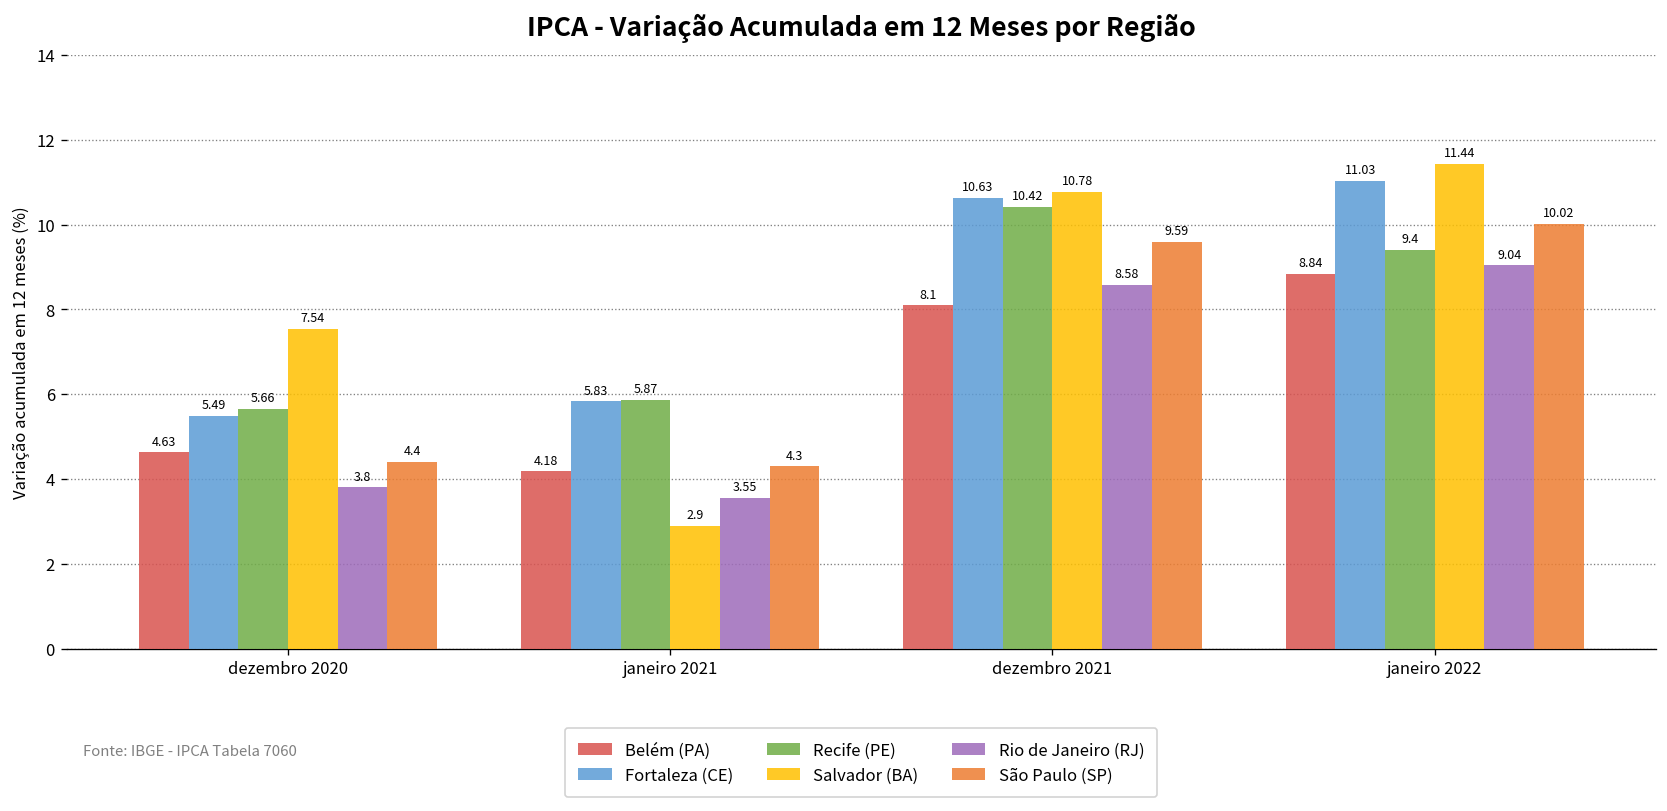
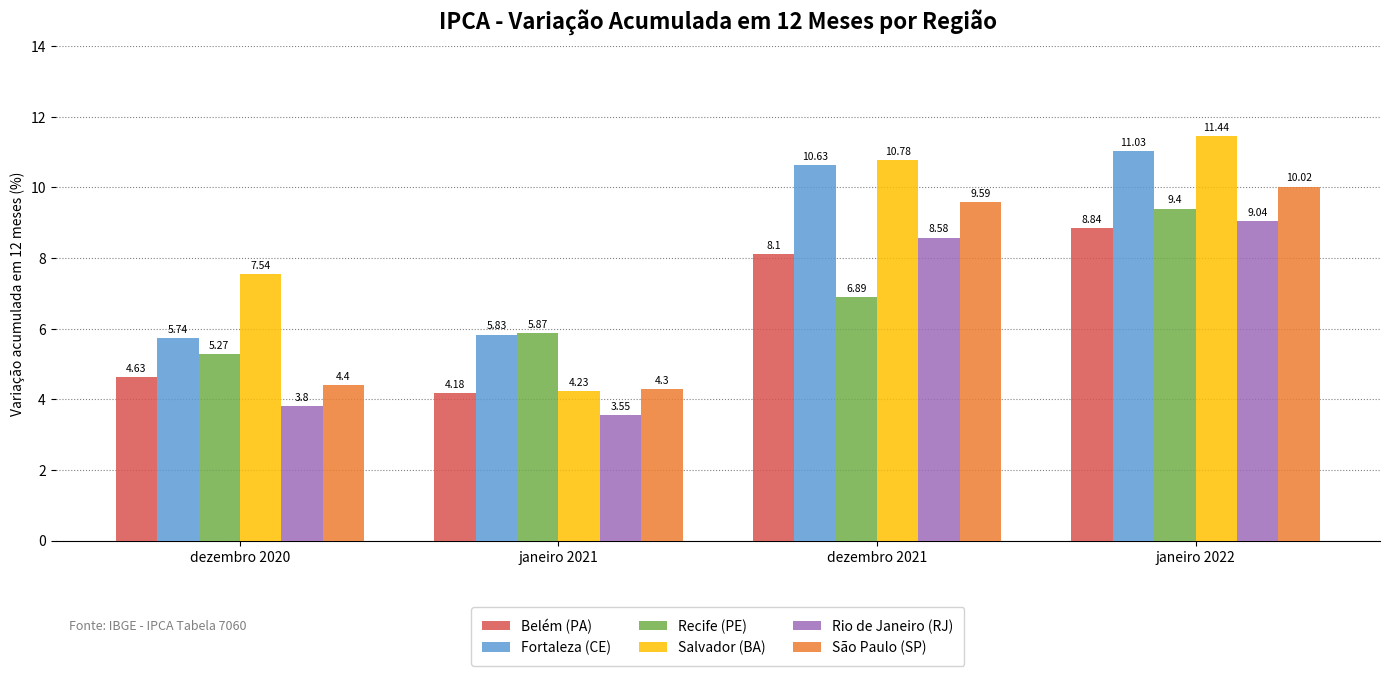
Fortaleza (CE), dezembro 2020: 5.49 -> 5.74
Recife (PE), dezembro 2020: 5.66 -> 5.27
Salvador (BA), janeiro 2021: 2.9 -> 4.23
Recife (PE), dezembro 2021: 10.42 -> 6.89
